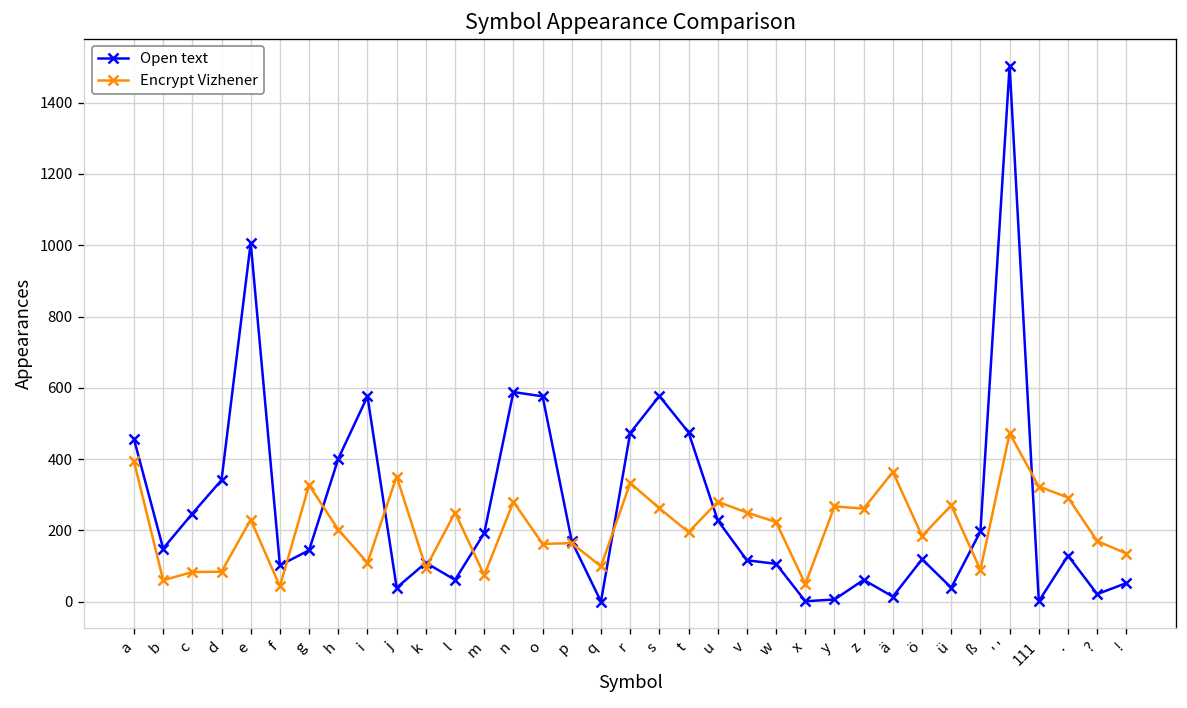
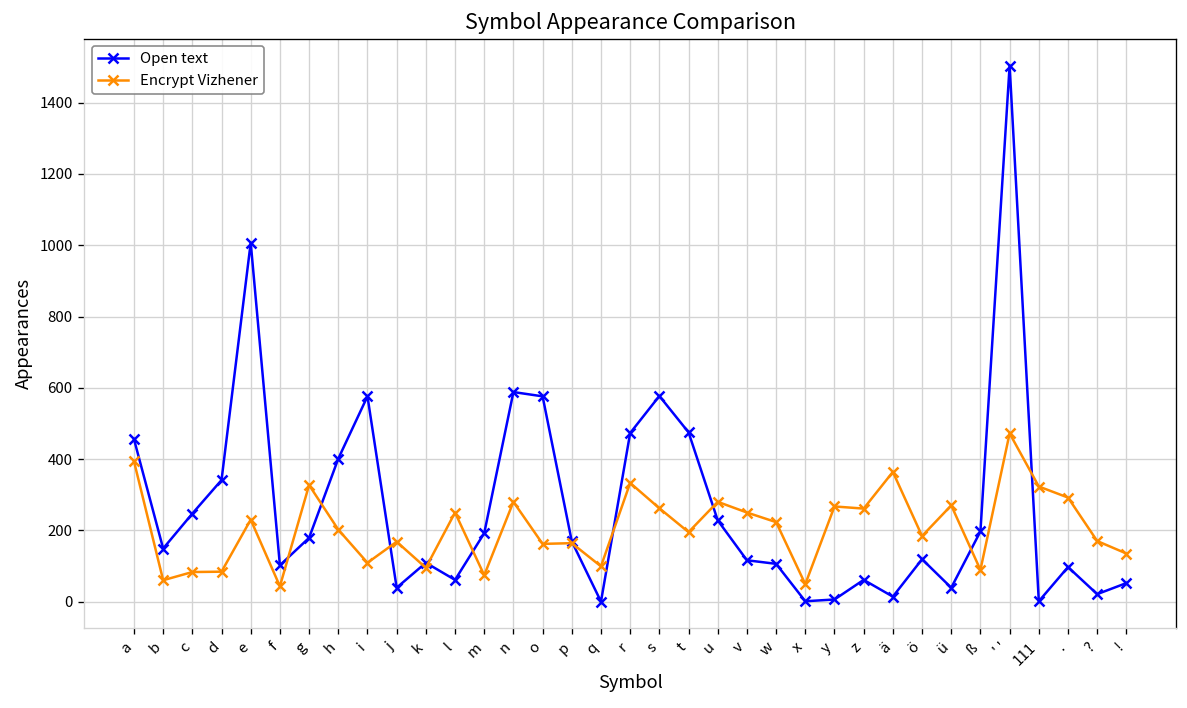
Open text, g: 140 -> 180
Encrypt Vizhener, j: 350 -> 170
Open text, .: 130 -> 100
